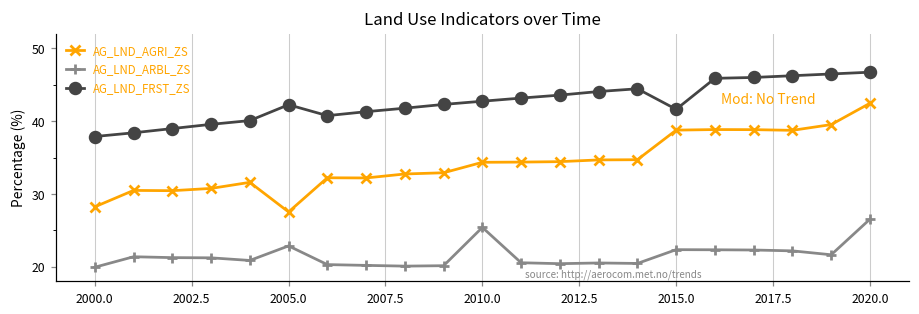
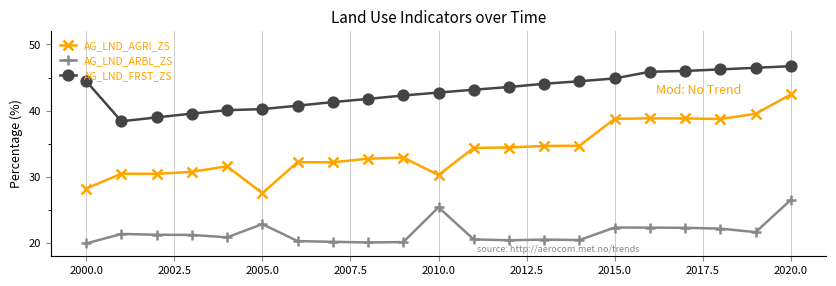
AG_LND_FRST_ZS, 2000.0: 38 -> 44
AG_LND_FRST_ZS, 2005.0: 42 -> 40
AG_LND_AGRI_ZS, 2010.0: 34 -> 30
AG_LND_FRST_ZS, 2015.0: 42 -> 45
